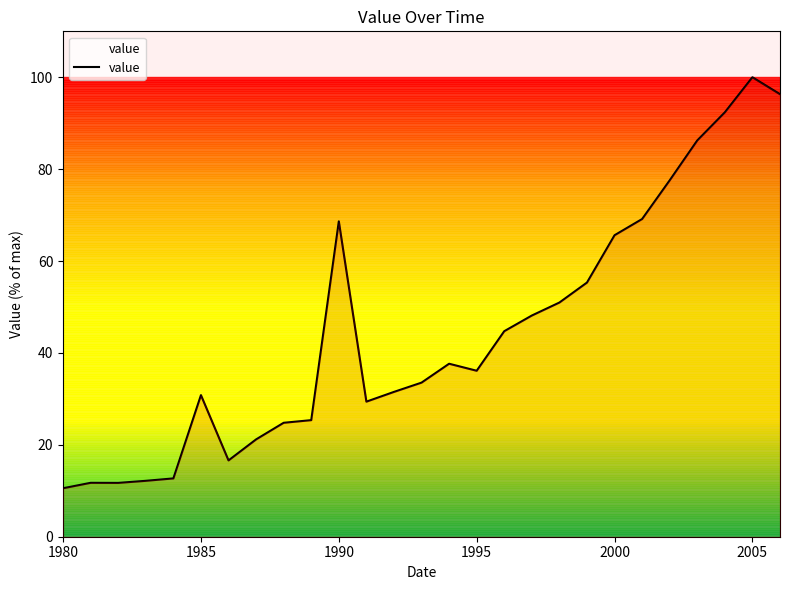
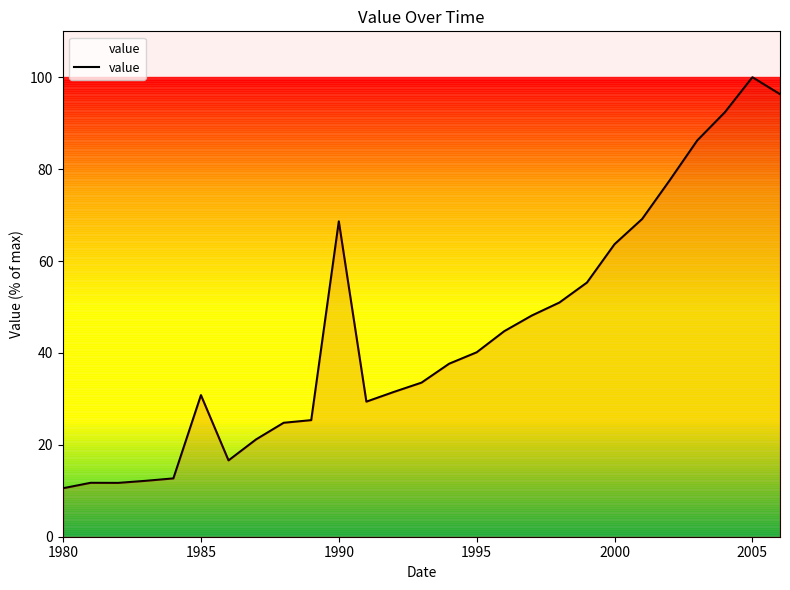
1995: 36 -> 40
2000: 66 -> 64
